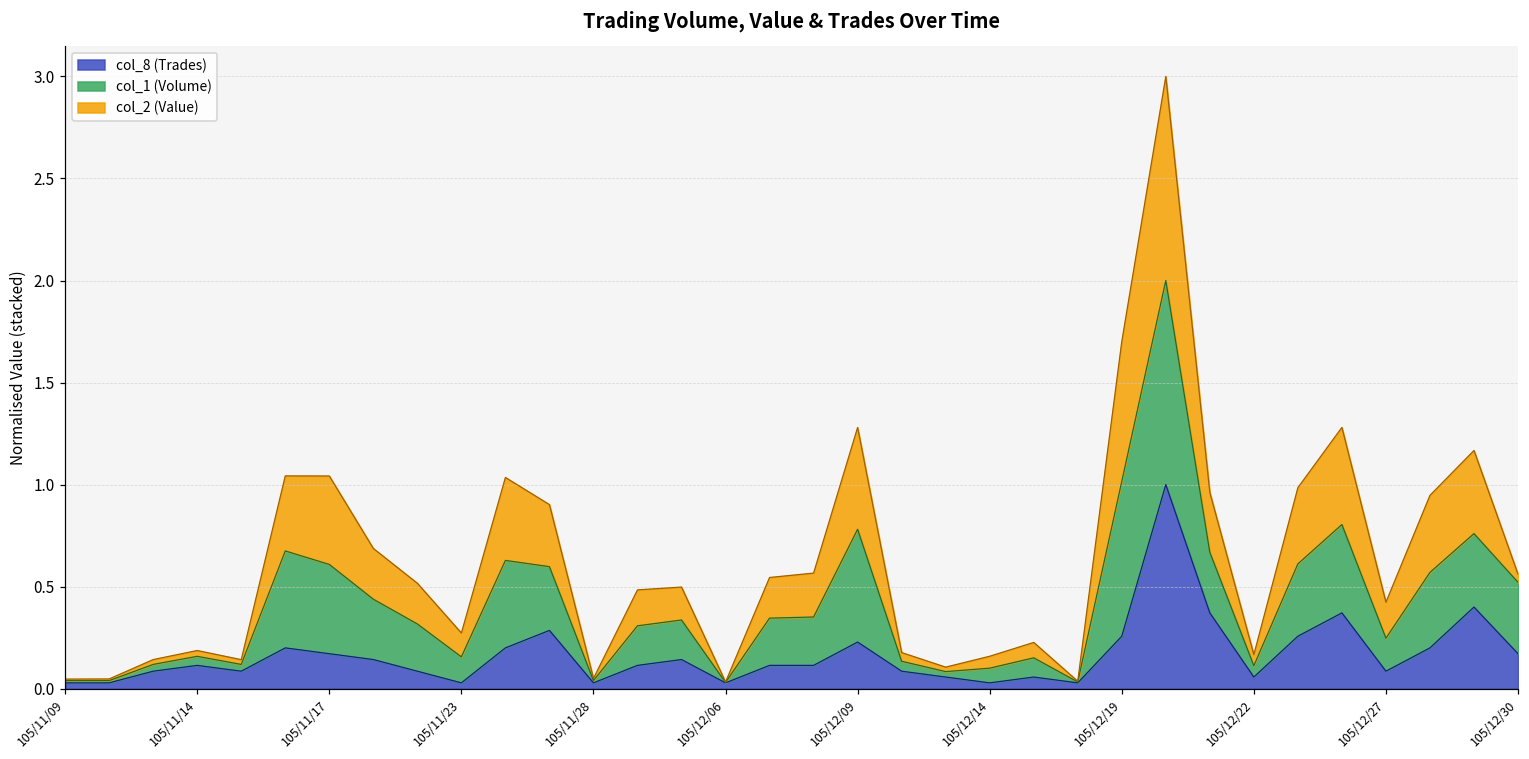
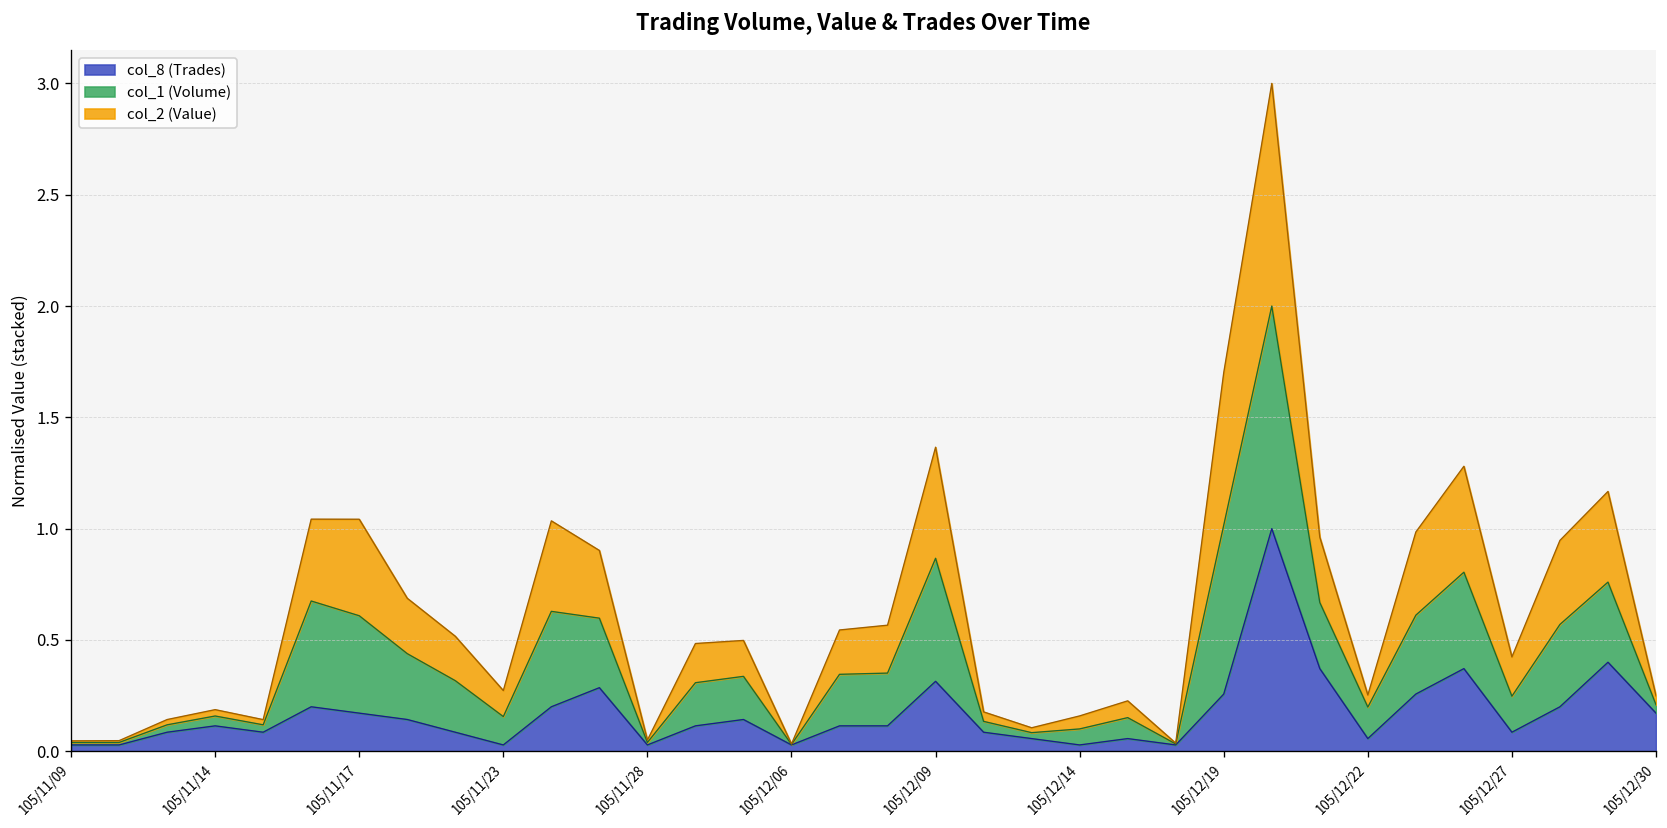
col_8 (Trades), 105/12/09: 0.23 -> 0.31
col_1 (Volume), 105/12/22: 0.06 -> 0.14
col_1 (Volume), 105/12/30: 0.35 -> 0.04
